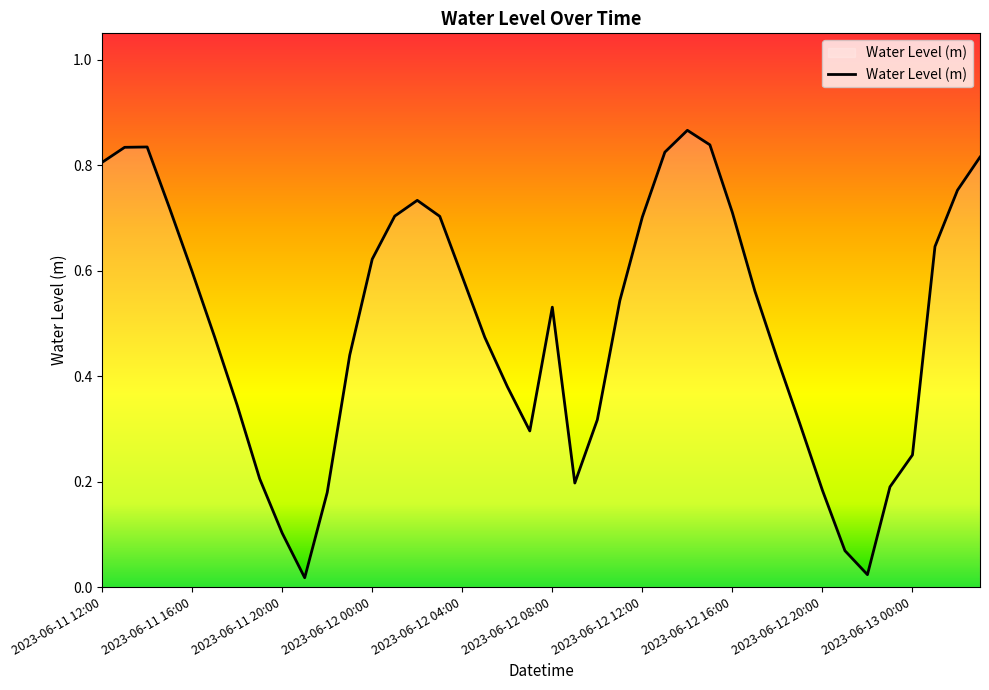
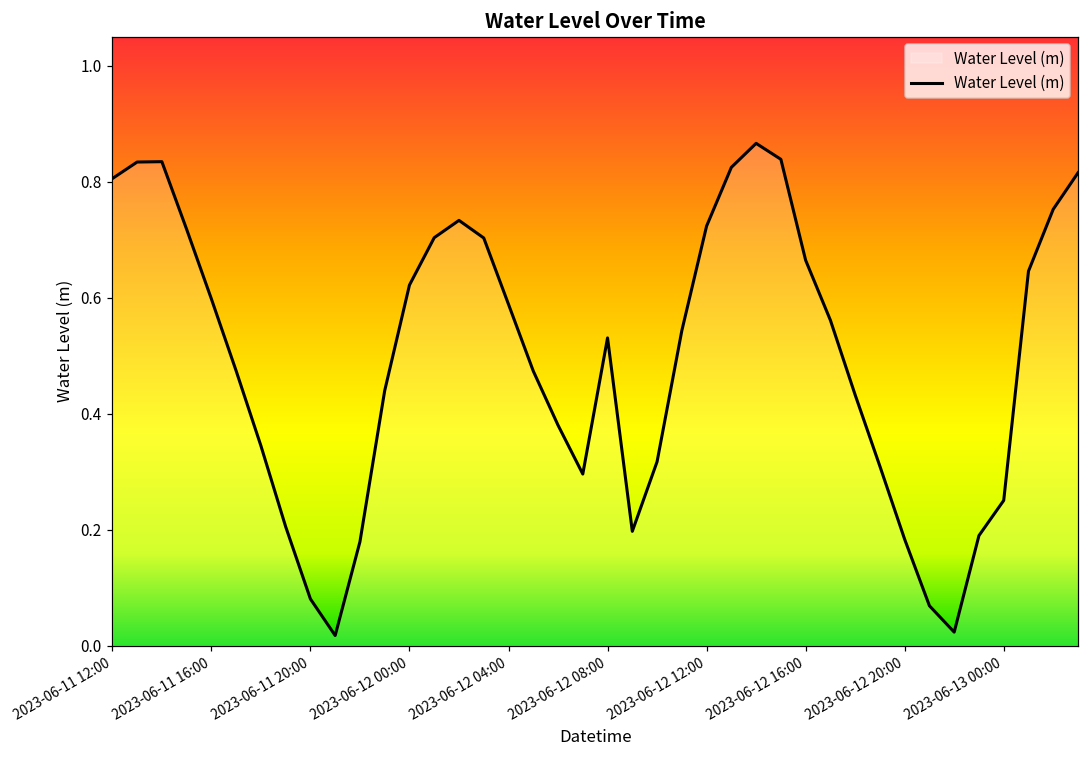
2023-06-11 20:00: 0.10 -> 0.08
2023-06-12 12:00: 0.70 -> 0.72
2023-06-12 16:00: 0.71 -> 0.66
